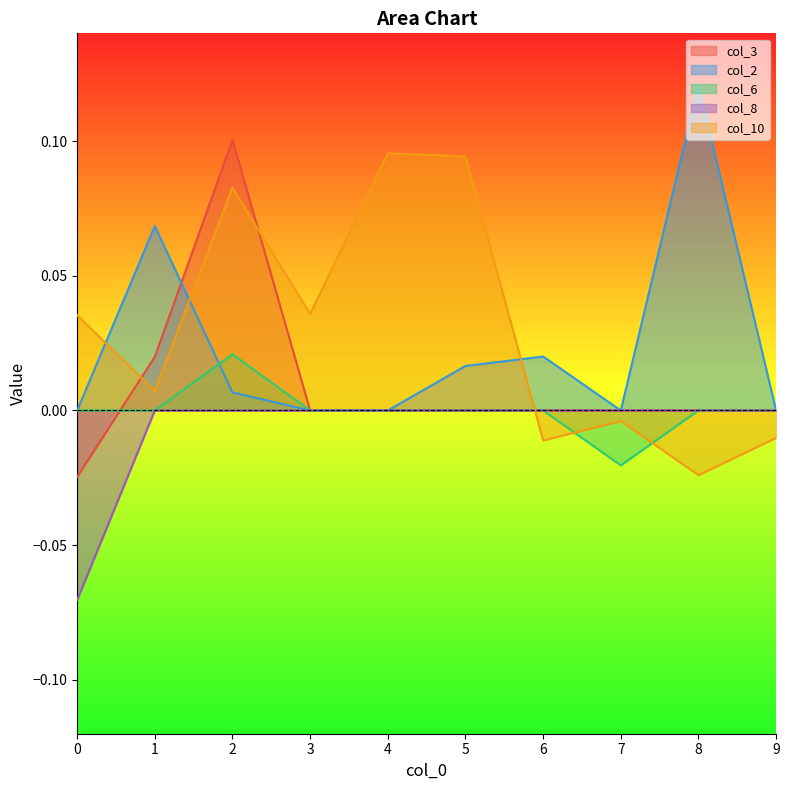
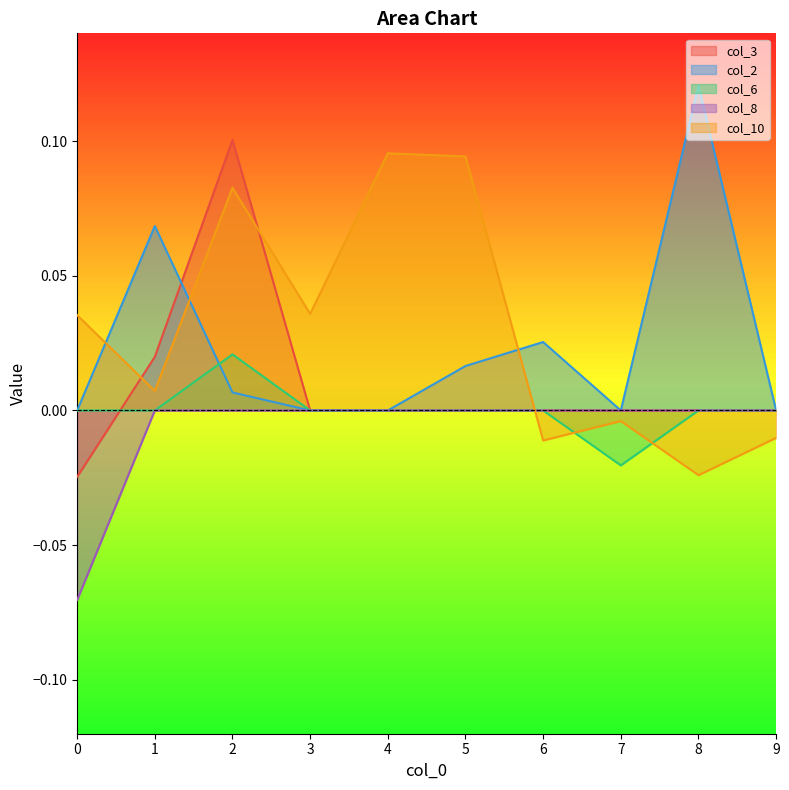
col_2, 6: 0.020 -> 0.025
